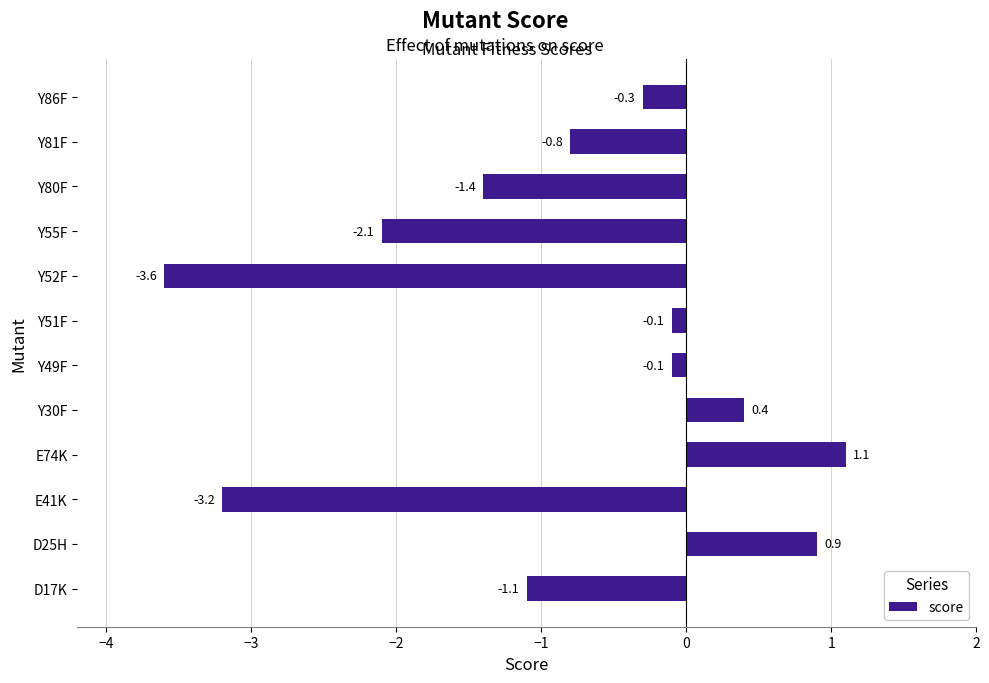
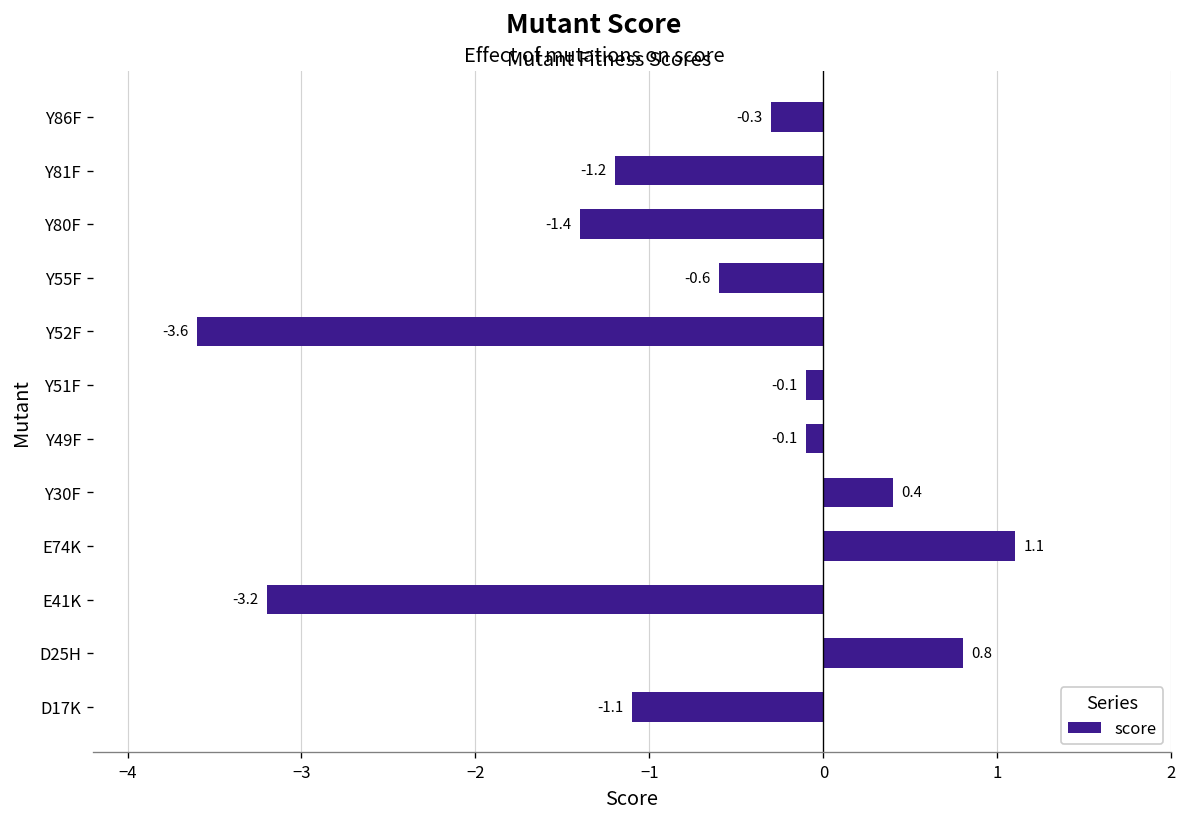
Y81F: -0.8 -> -1.2
Y55F: -2.1 -> -0.6
D25H: 0.9 -> 0.8
